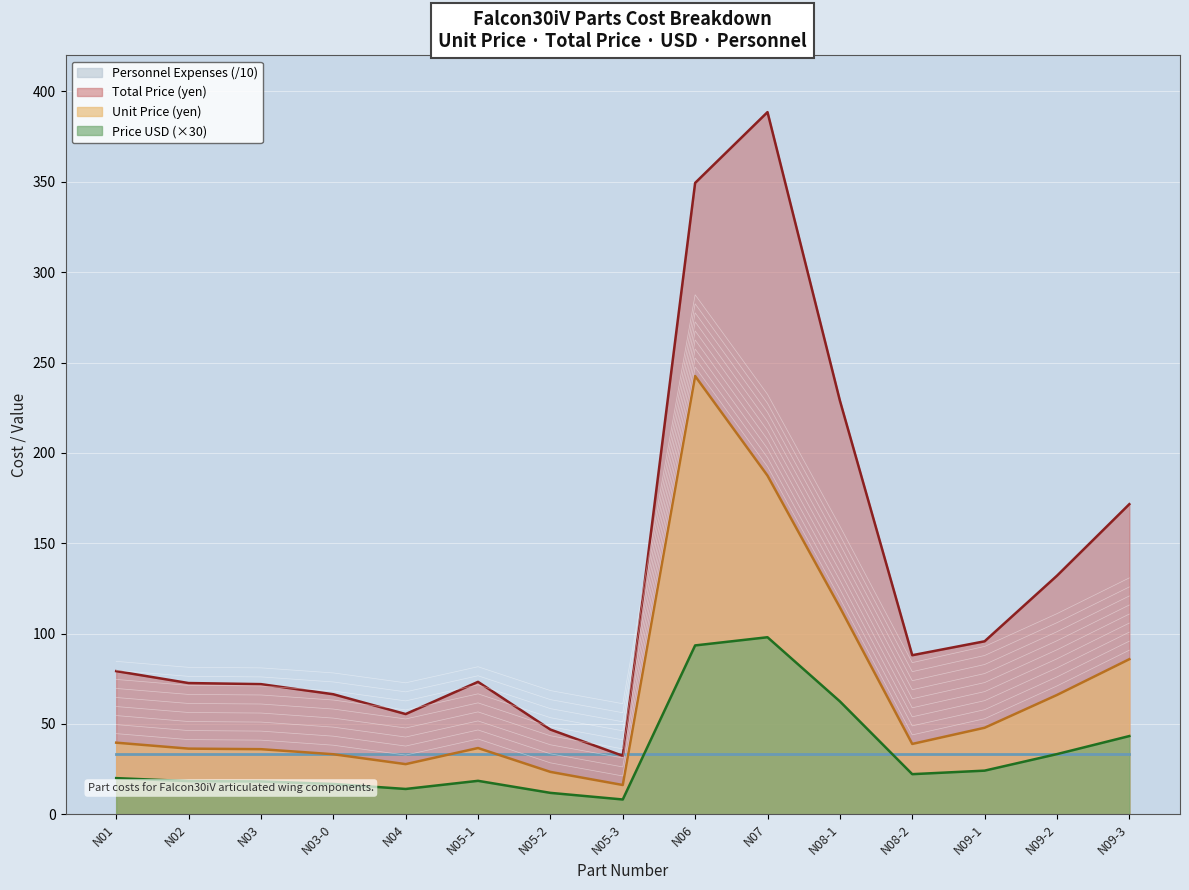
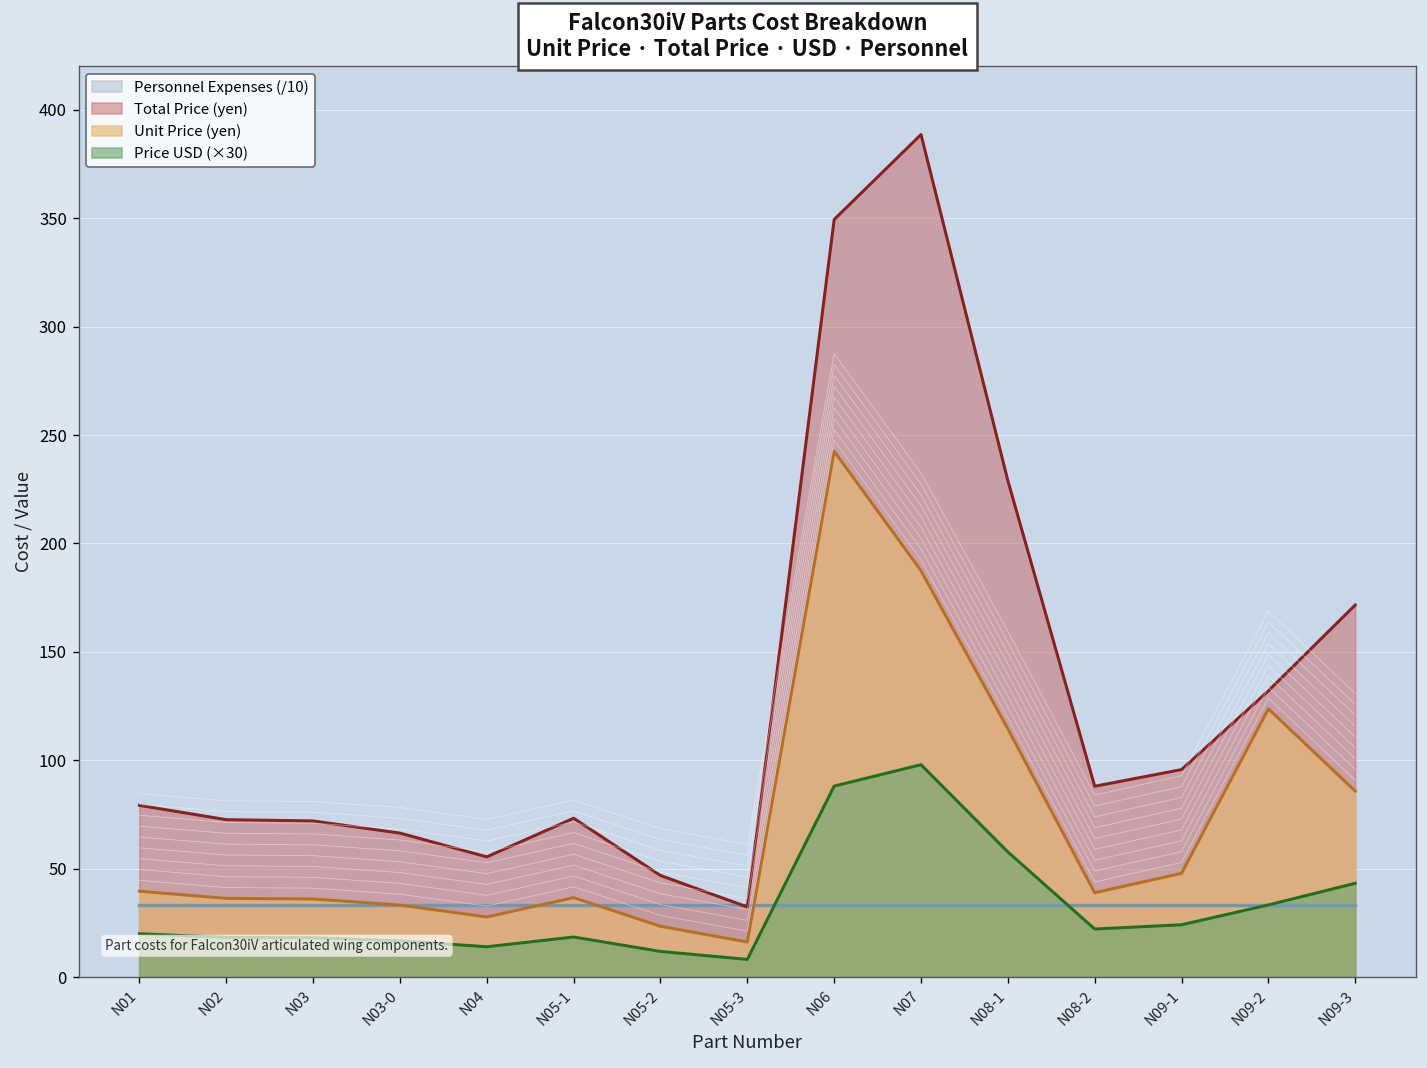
Price USD (×30), N06: 93 -> 88
Price USD (×30), N08-1: 62 -> 58
Unit Price (yen), N09-2: 66 -> 124
